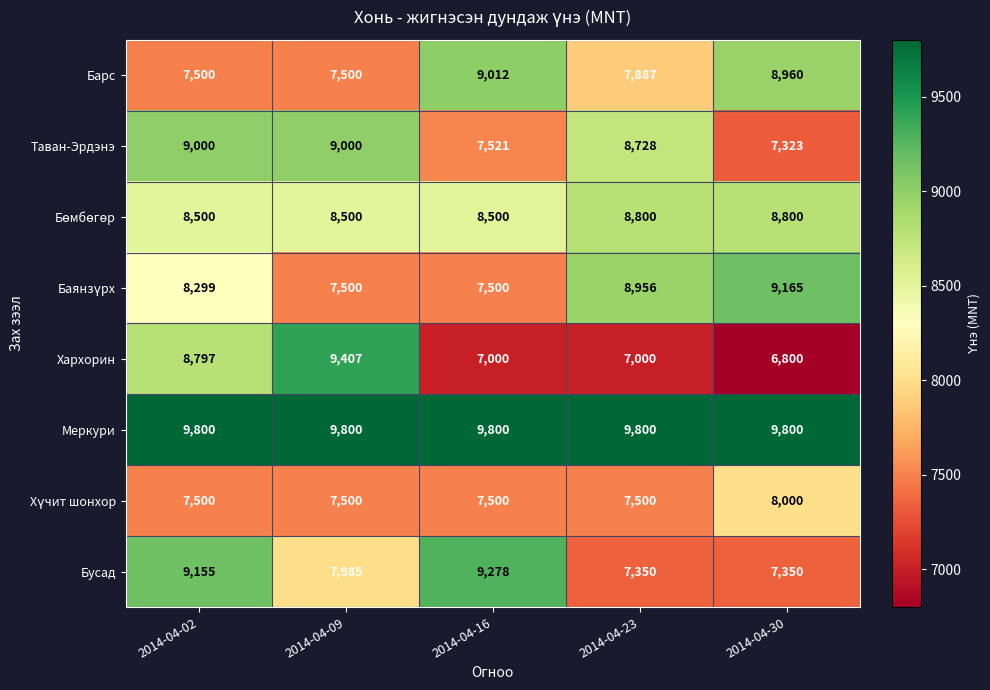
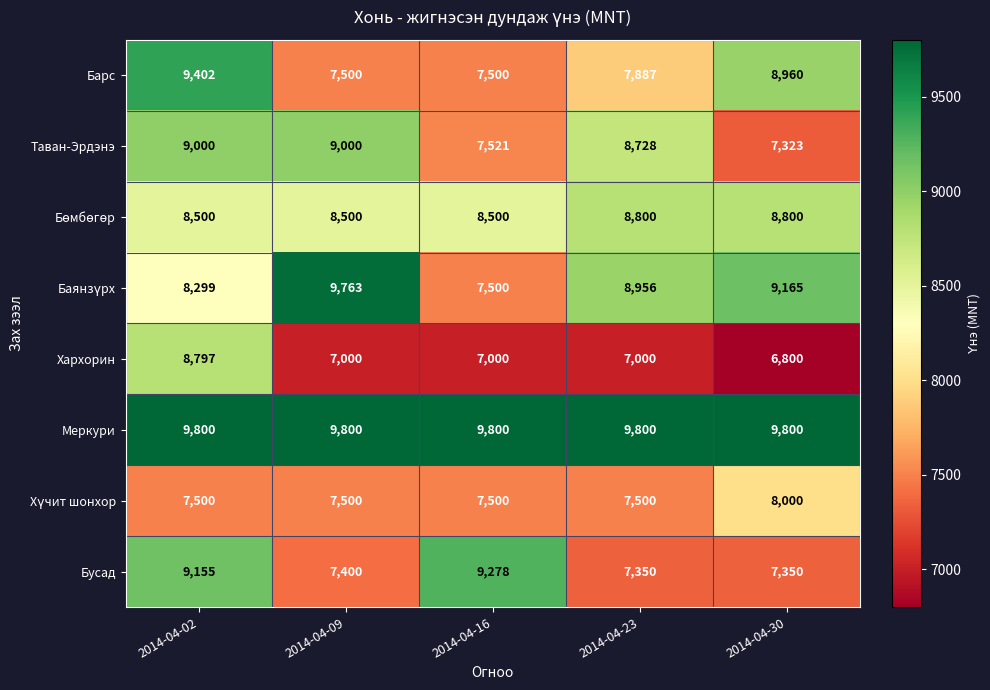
Барс, 2014-04-02: 7,500 -> 9,402
Барс, 2014-04-16: 9,012 -> 7,500
Баянзүрх, 2014-04-09: 7,500 -> 9,763
Хархорин, 2014-04-09: 9,407 -> 7,000
Бусад, 2014-04-09: 7,985 -> 7,400
